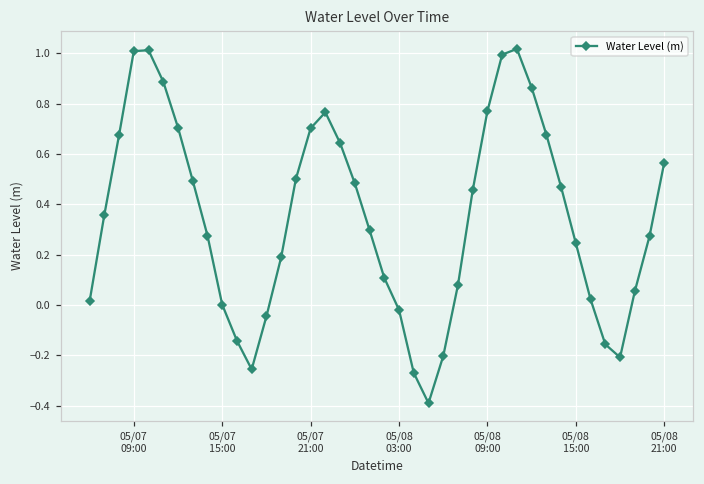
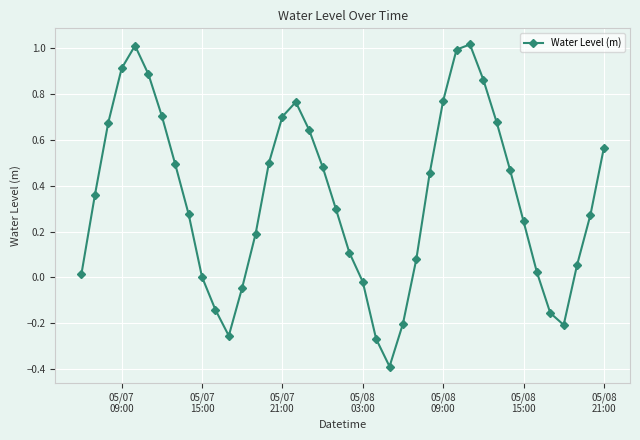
05/07 09:00: 1.01 -> 0.91
